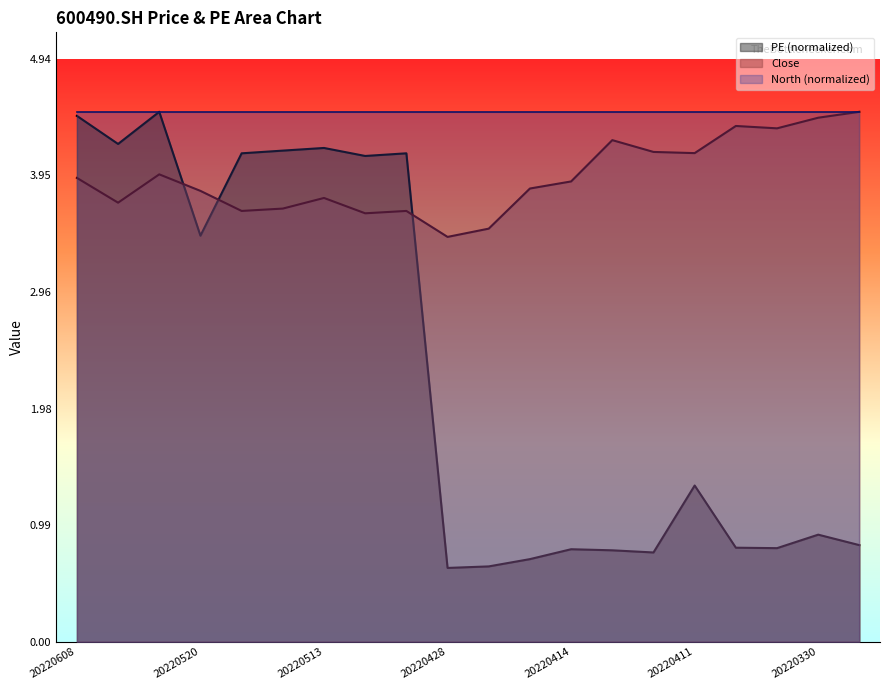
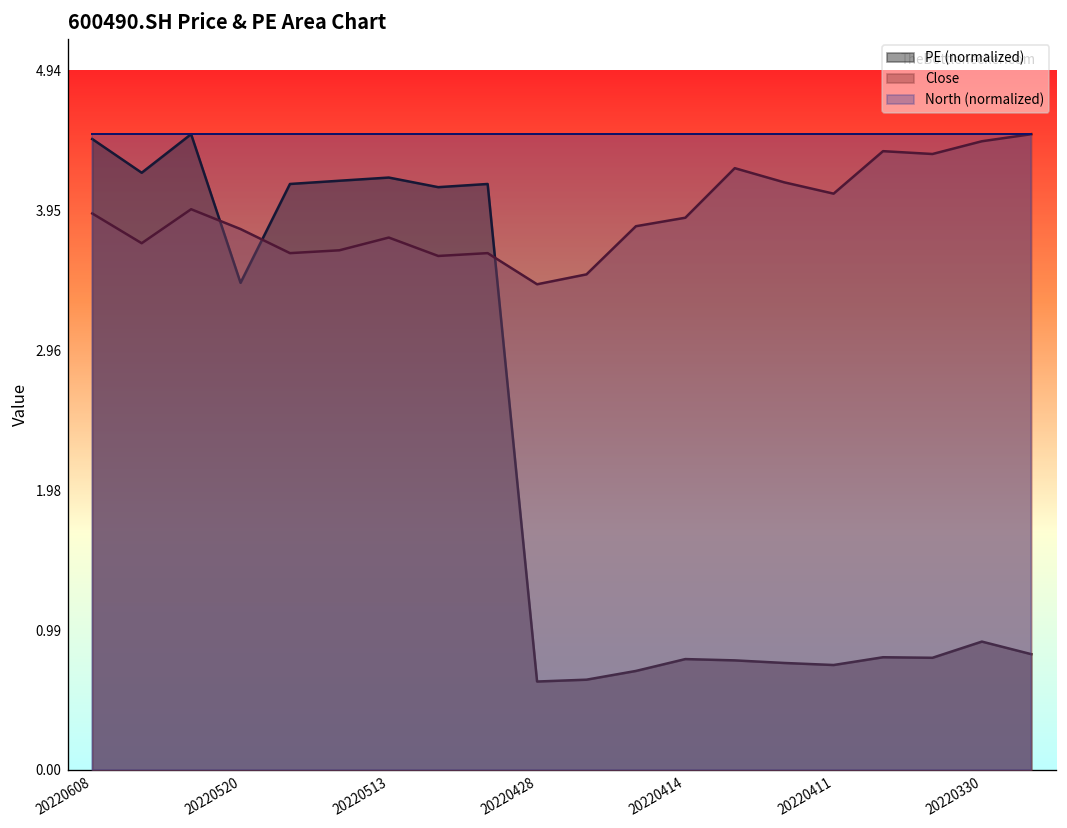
PE (normalized), 20220411: 1.32 -> 0.74
Close, 20220411: 4.14 -> 4.07
